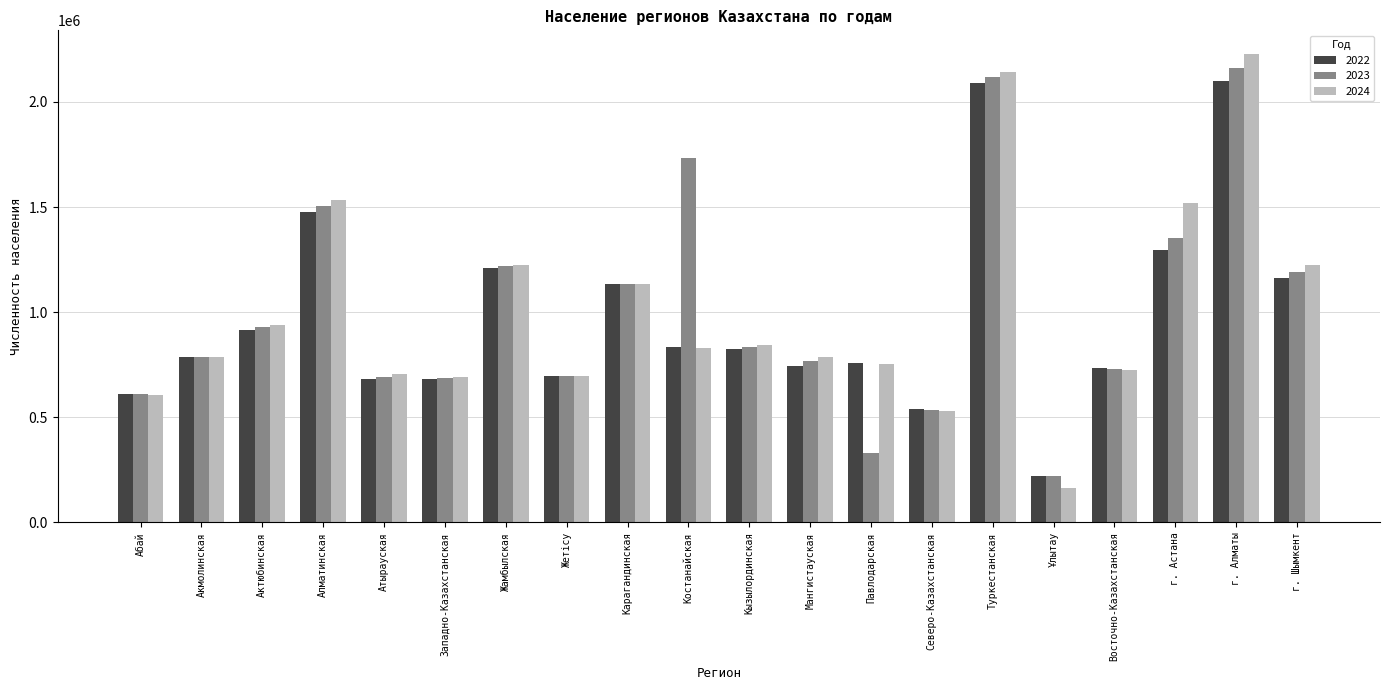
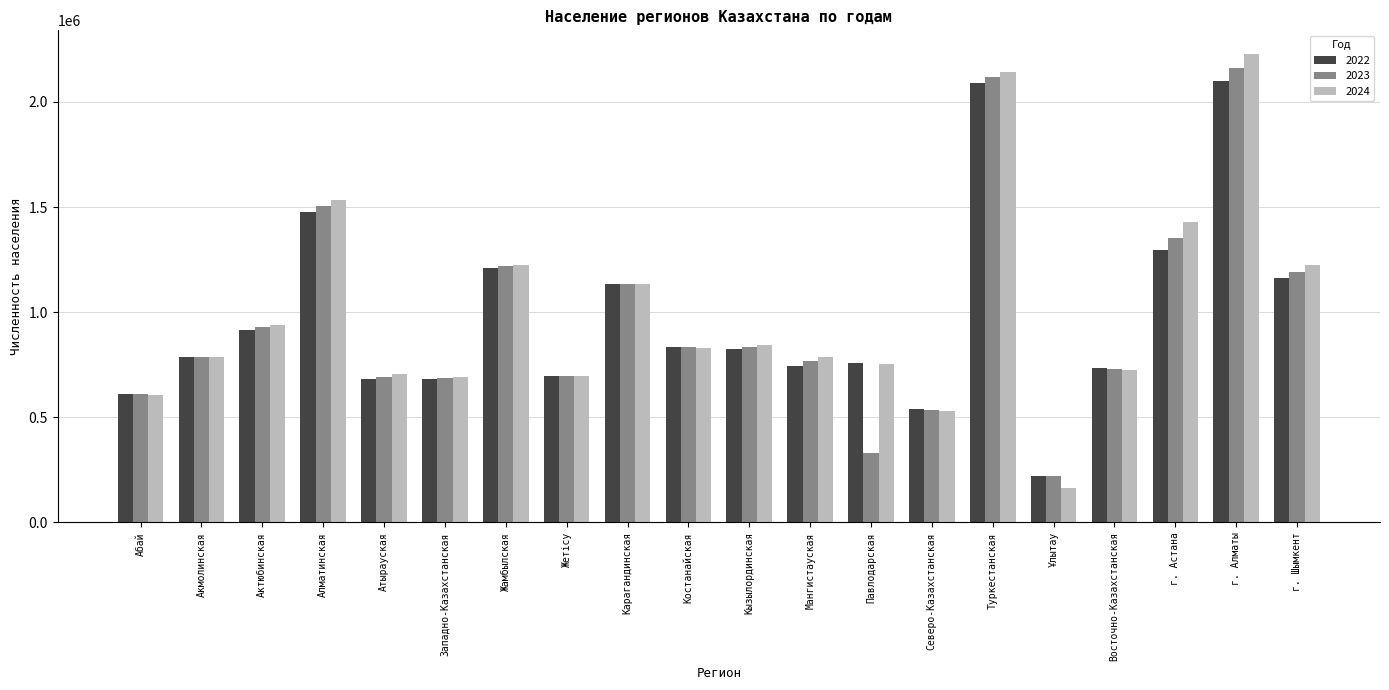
2023, Костанайская: 1730000 -> 830000
2024, г. Астана: 1520000 -> 1430000
